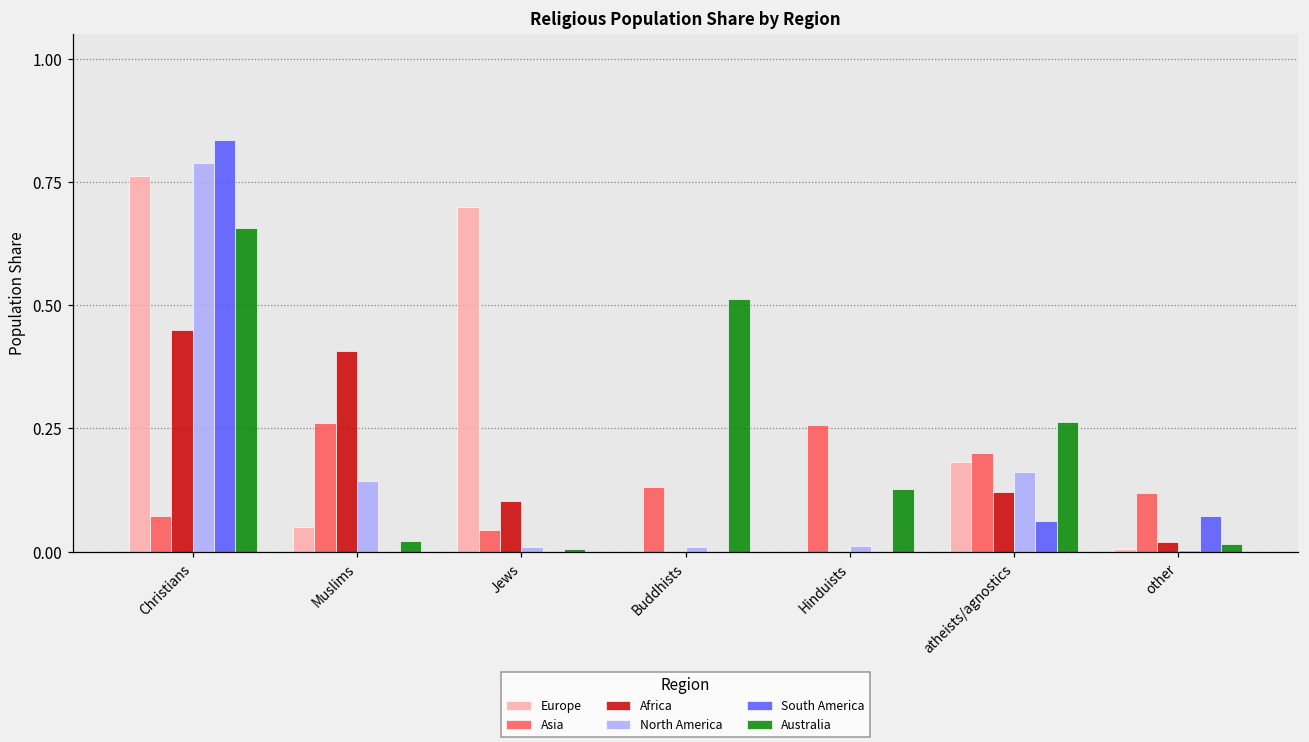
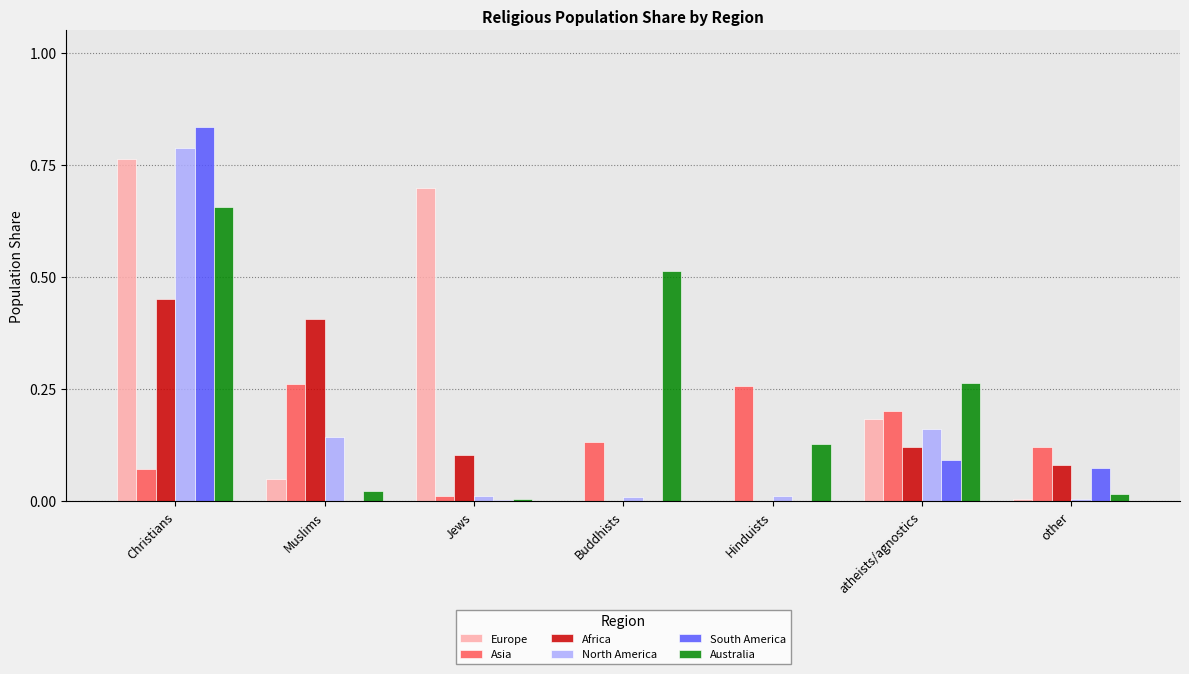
Asia, Jews: 0.04 -> 0.01
South America, atheists/agnostics: 0.06 -> 0.09
Africa, other: 0.02 -> 0.08
